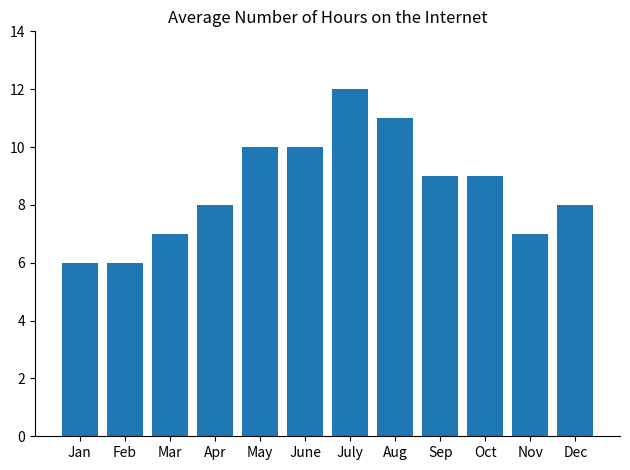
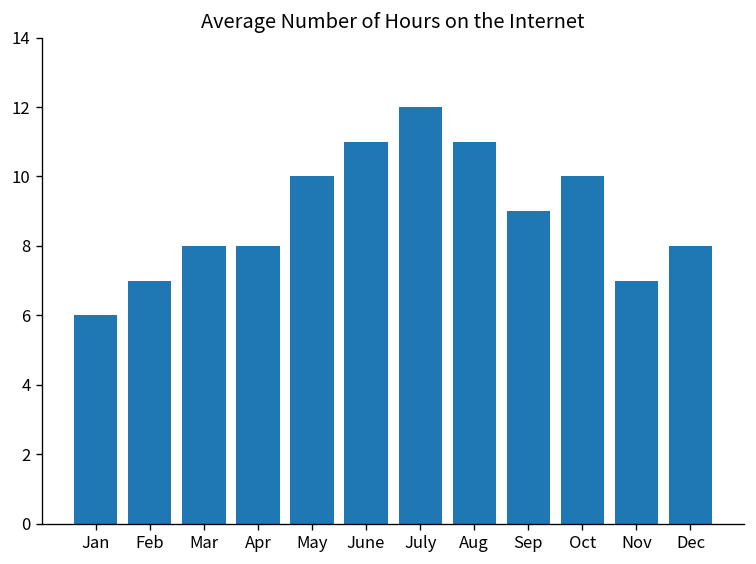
Feb: 6 -> 7
Mar: 7 -> 8
June: 10 -> 11
Oct: 9 -> 10
